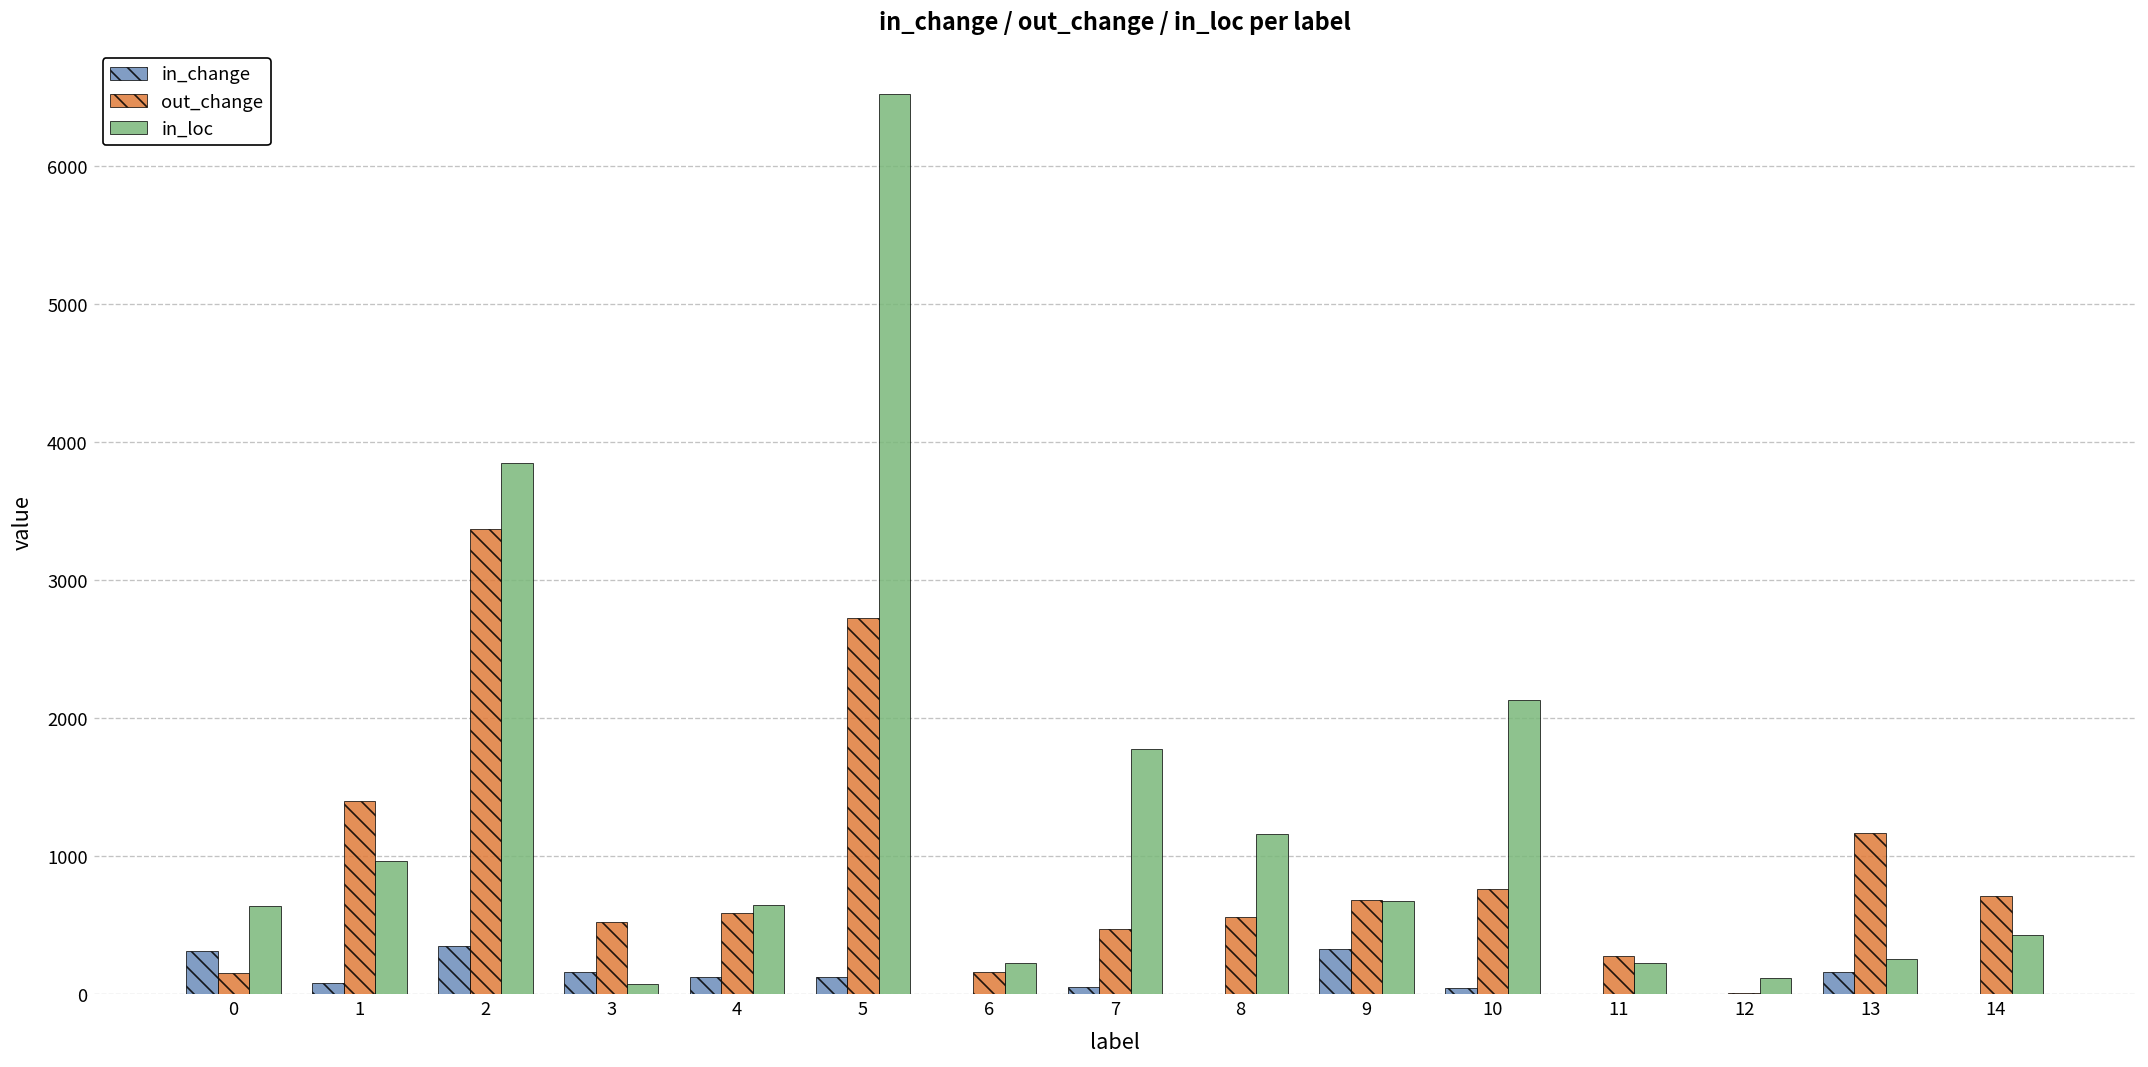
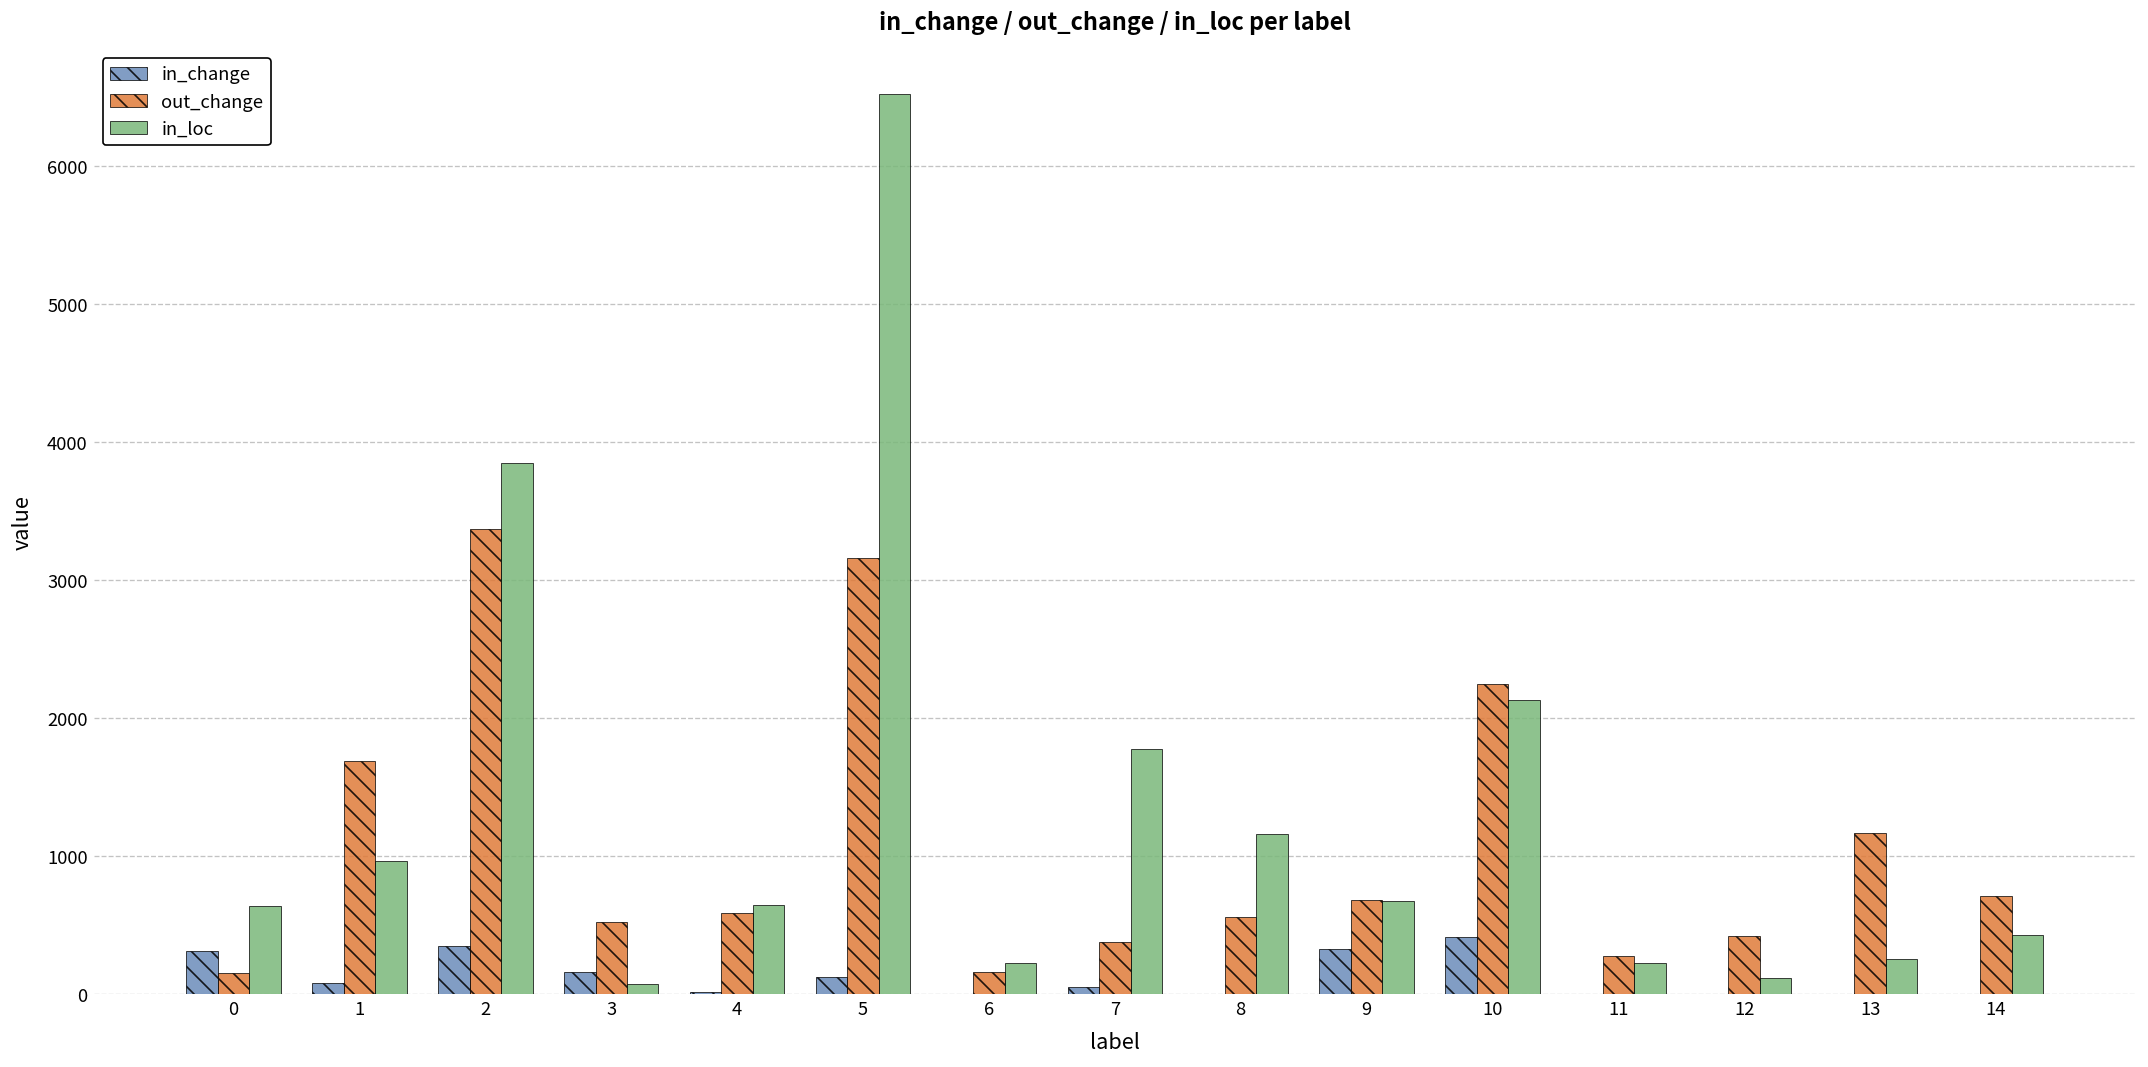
out_change, 1: 1400 -> 1680
in_change, 4: 120 -> 10
out_change, 5: 2730 -> 3160
out_change, 7: 470 -> 380
in_change, 10: 40 -> 410
out_change, 10: 760 -> 2240
out_change, 12: 10 -> 420
in_change, 13: 160 -> 0
